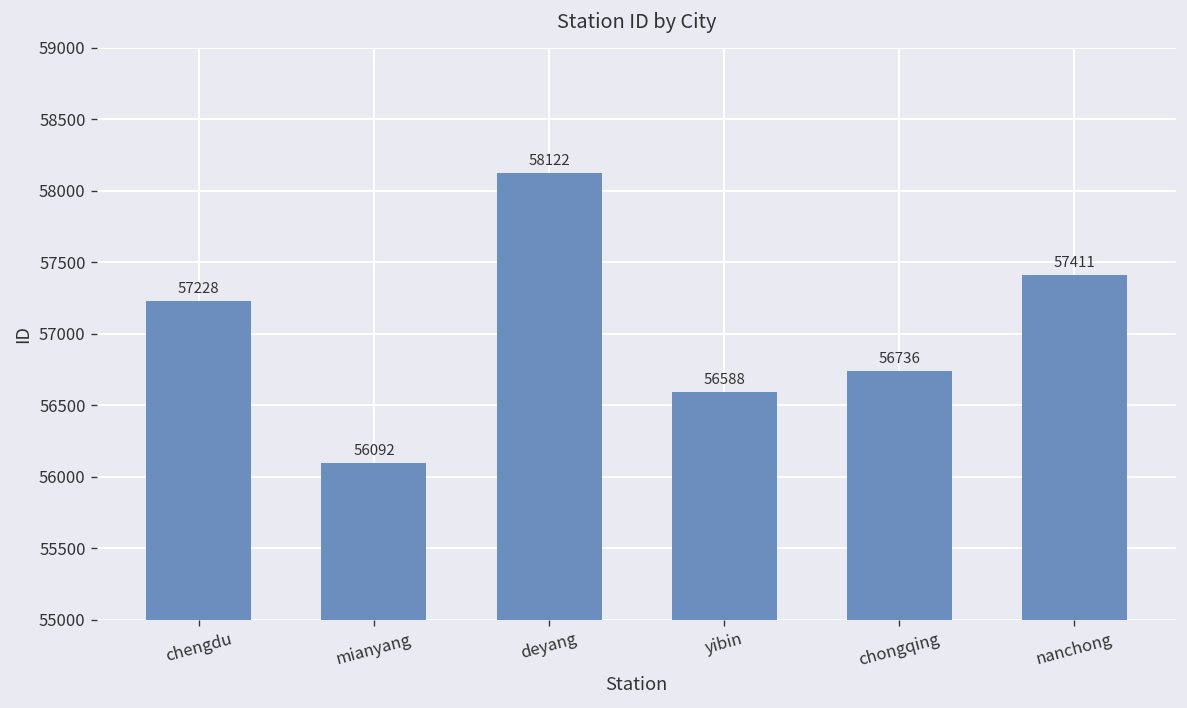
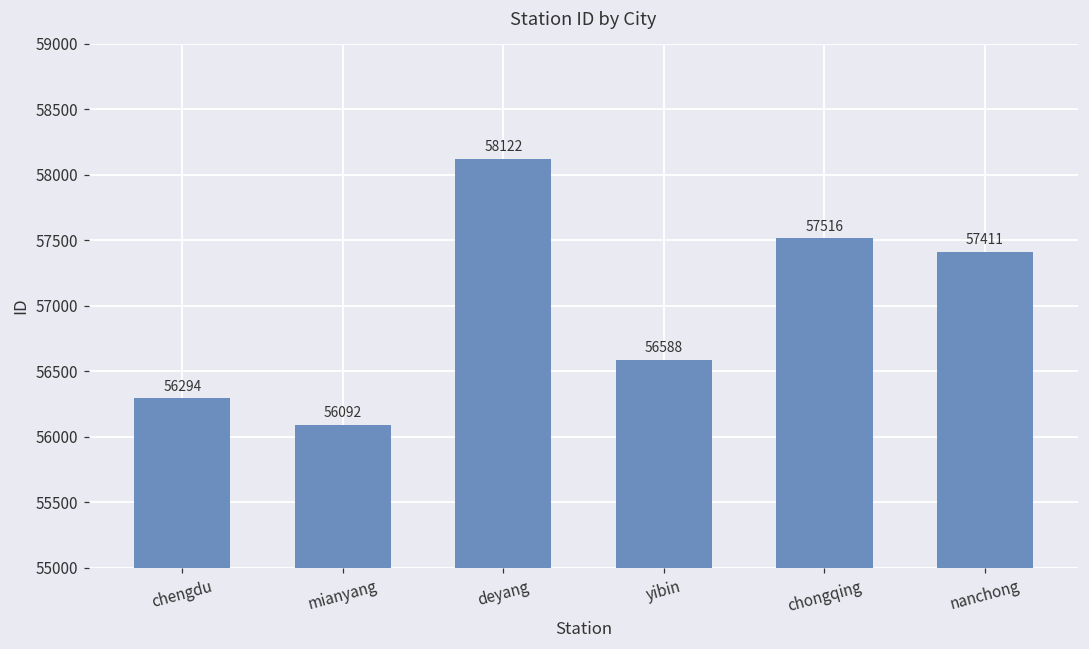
chengdu: 57228 -> 56294
chongqing: 56736 -> 57516
